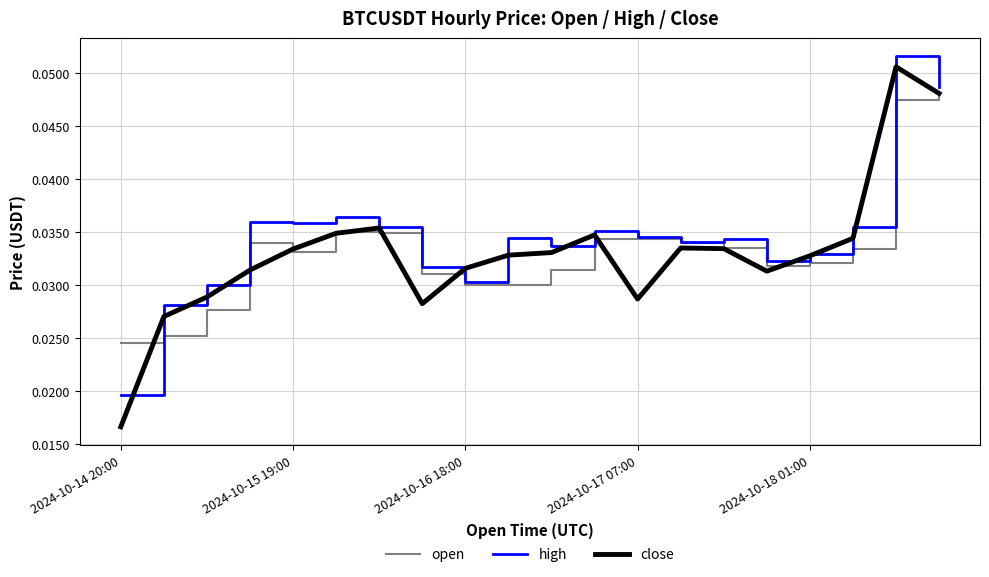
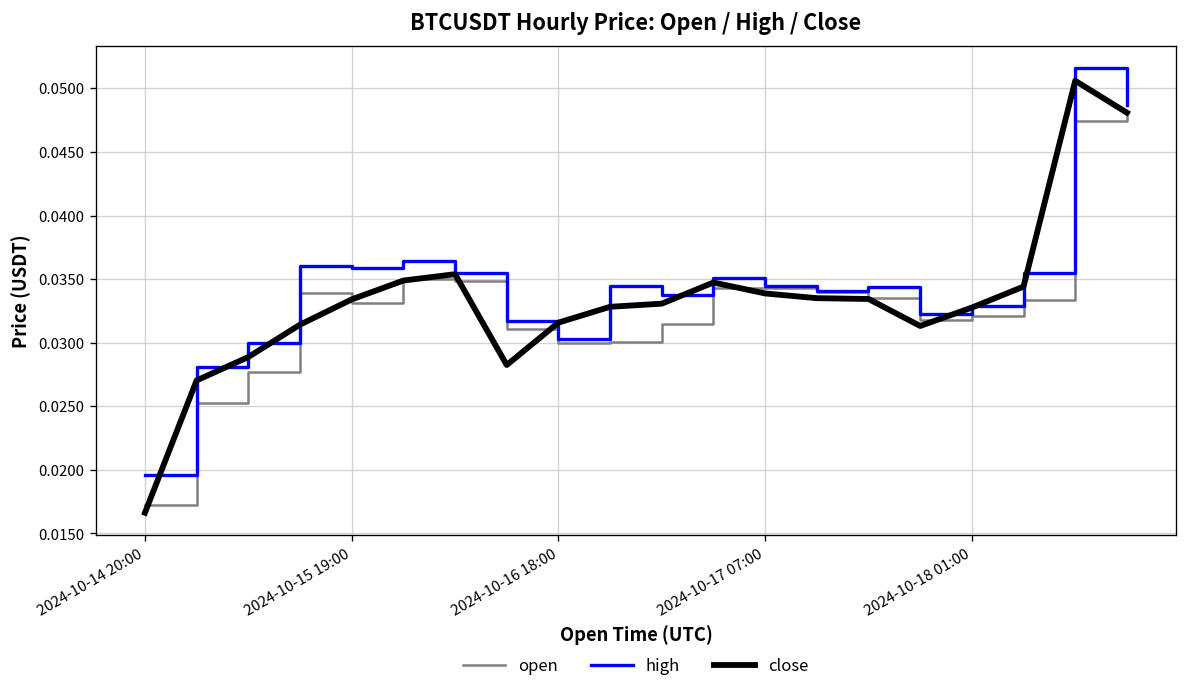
open, 2024-10-14 20:00: 0.0246 -> 0.0172
close, 2024-10-17 07:00: 0.0287 -> 0.0339
